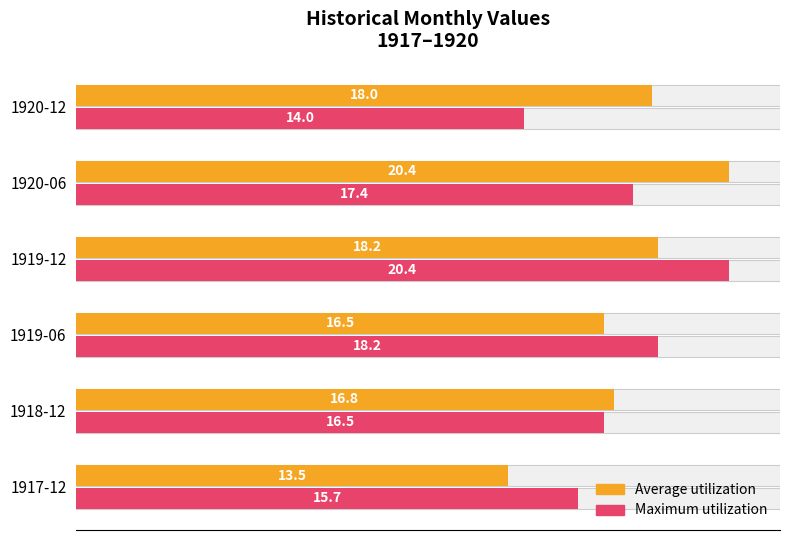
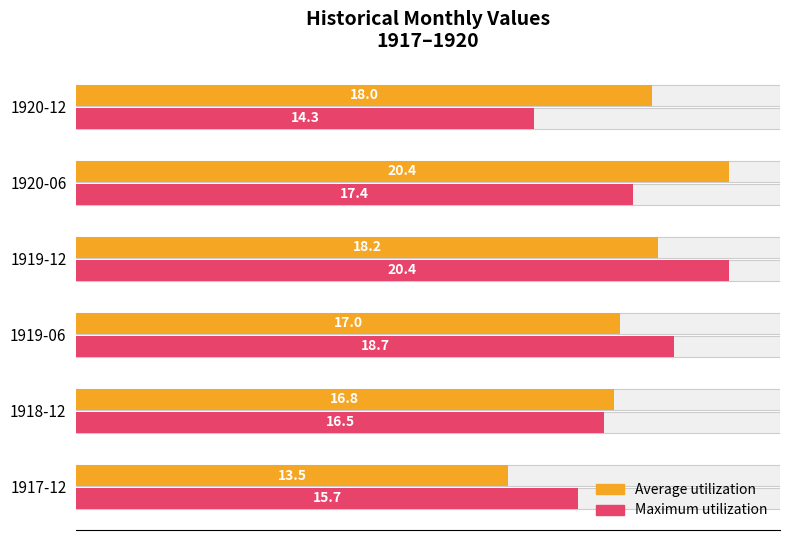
Maximum utilization, 1920-12: 14.0 -> 14.3
Average utilization, 1919-06: 16.5 -> 17.0
Maximum utilization, 1919-06: 18.2 -> 18.7
